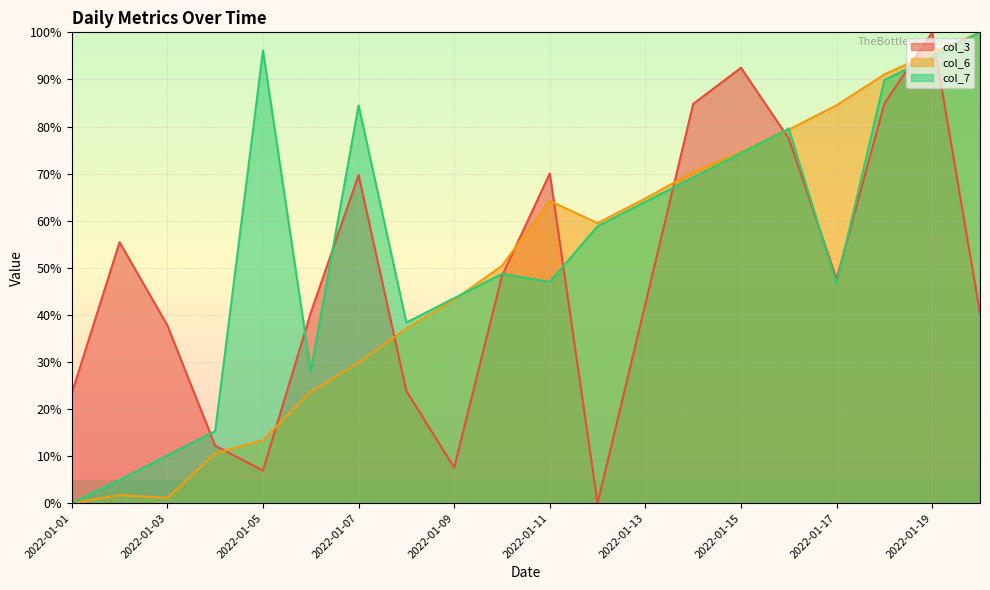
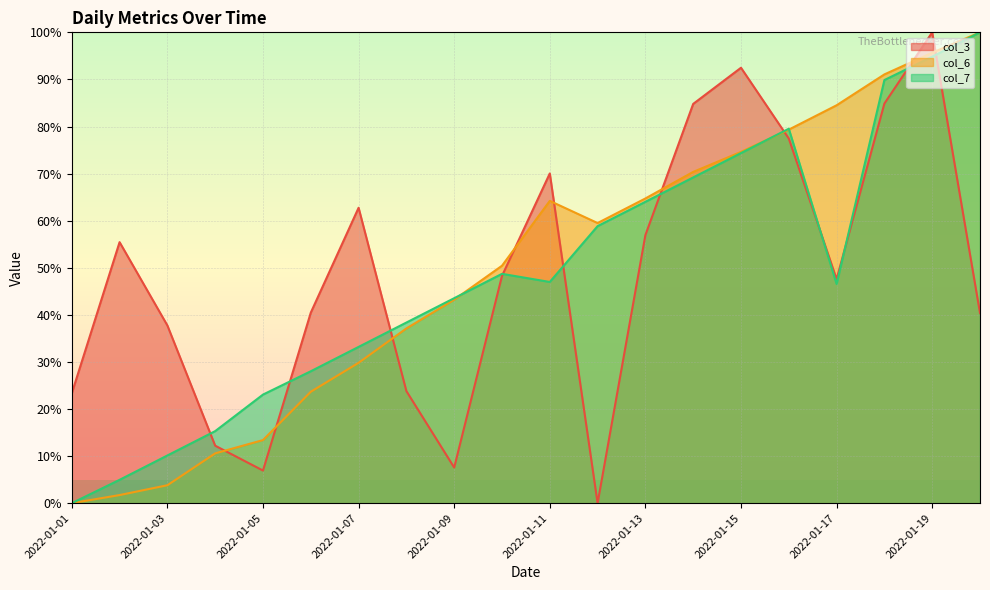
col_6, 2022-01-03: 1% -> 4%
col_7, 2022-01-05: 96% -> 23%
col_3, 2022-01-07: 70% -> 63%
col_7, 2022-01-07: 84% -> 33%
col_3, 2022-01-13: 42% -> 57%
